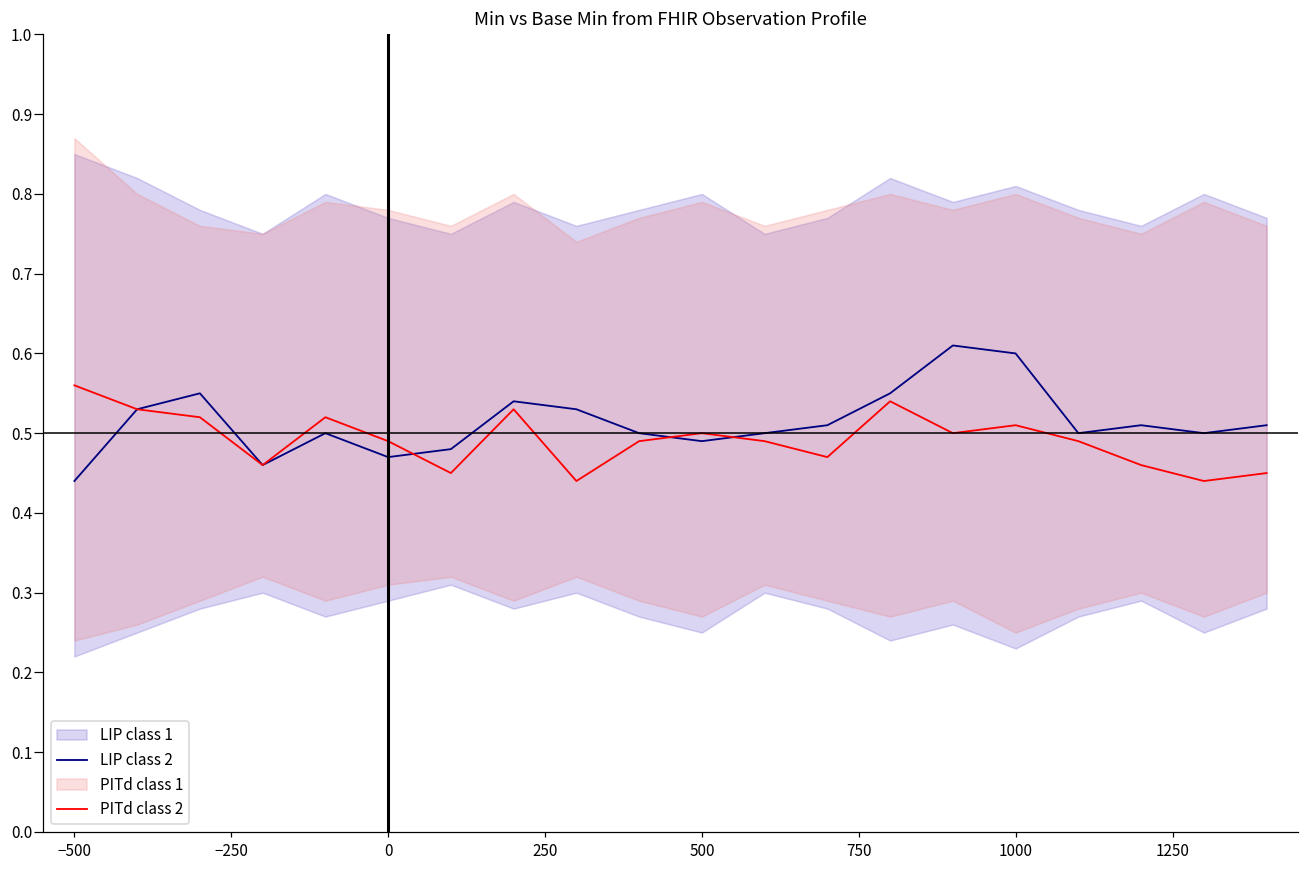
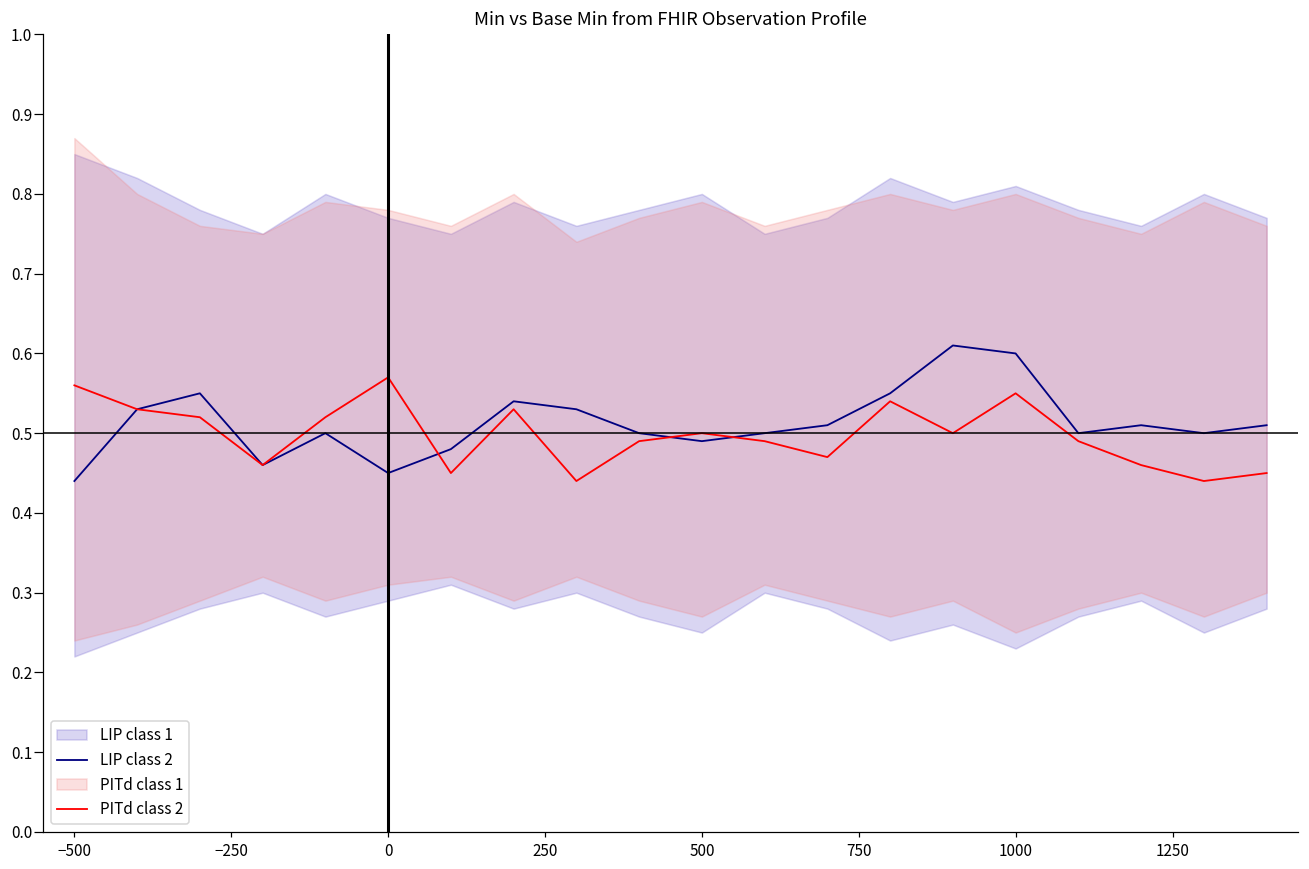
LIP class 2, 0: 0.47 -> 0.45
PITd class 2, 0: 0.49 -> 0.57
PITd class 2, 1000: 0.51 -> 0.55
